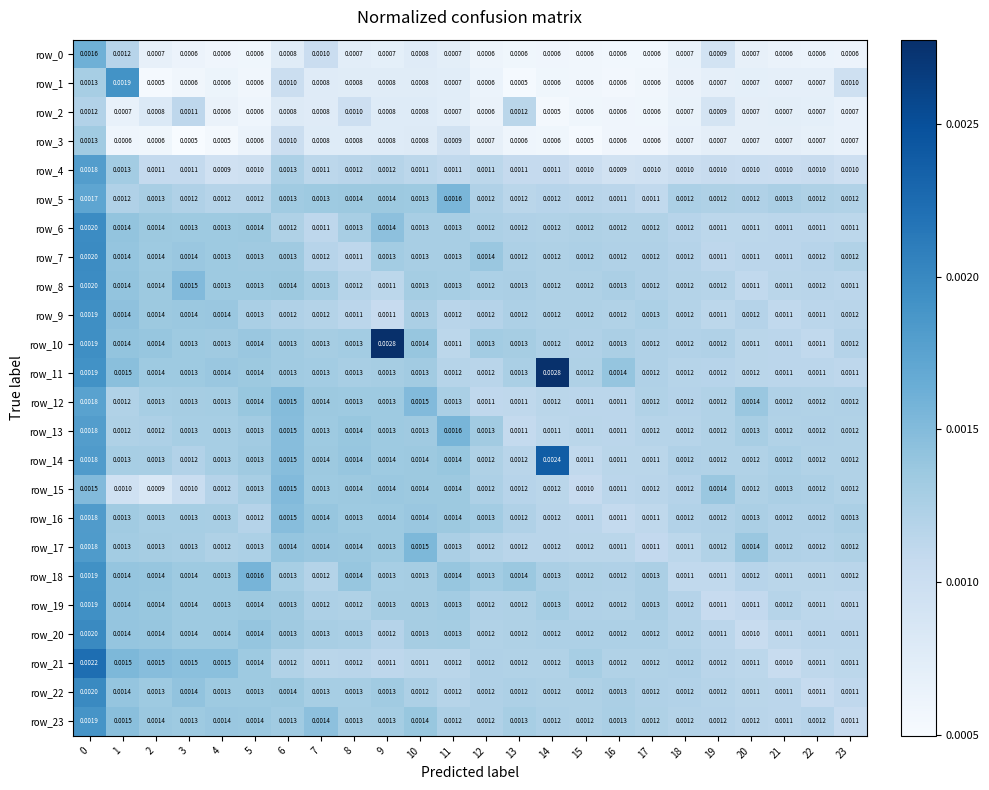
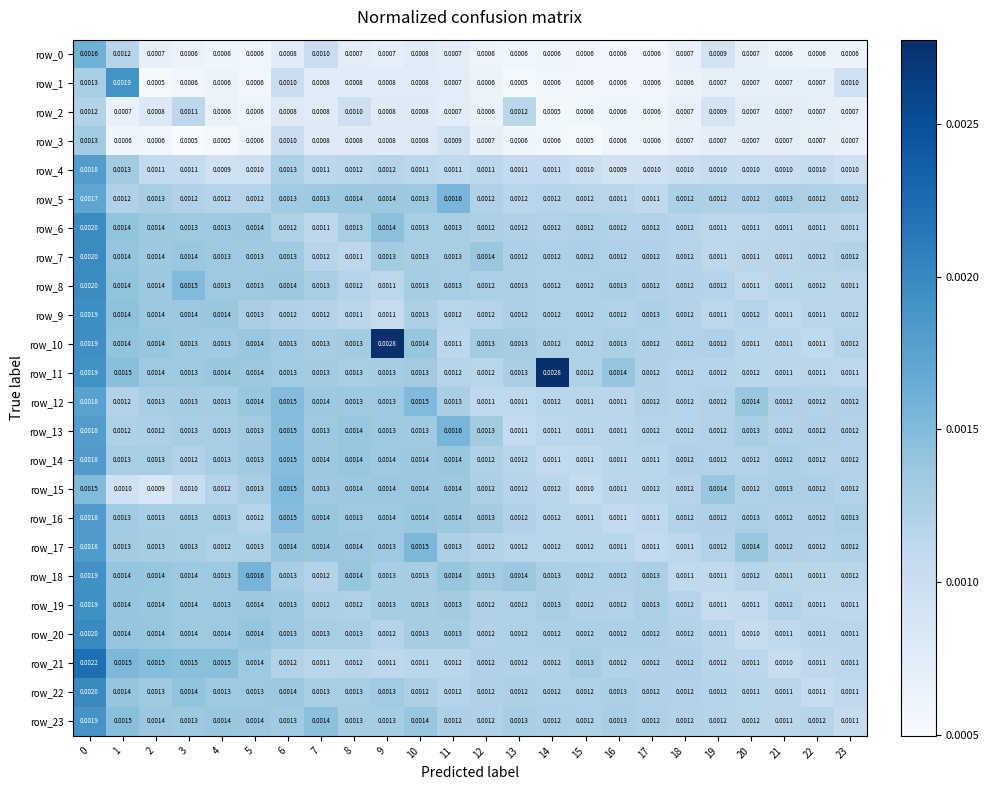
row_14, 14: 0.0024 -> 0.0011
